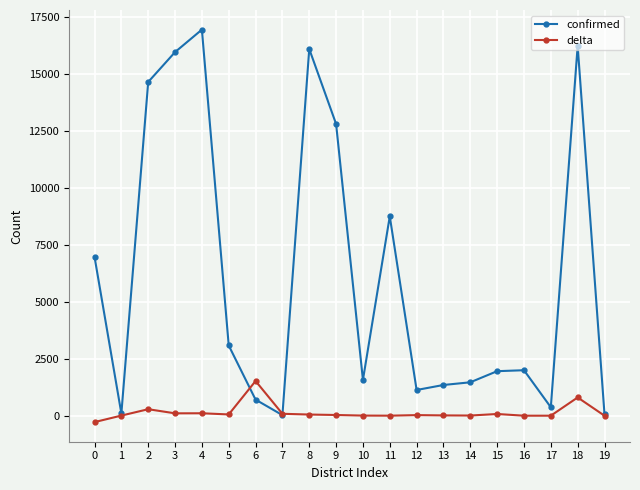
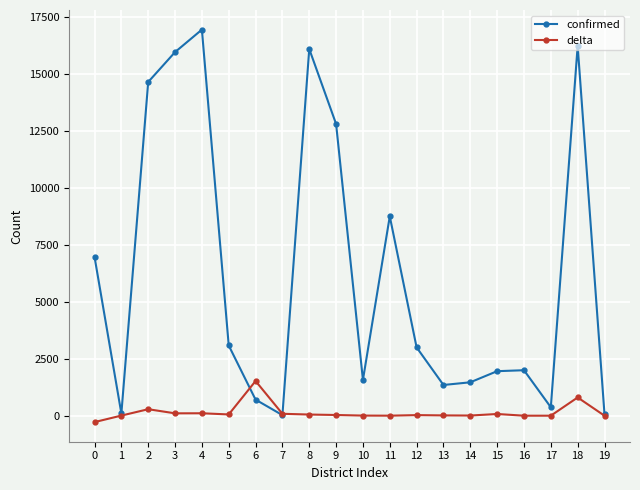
confirmed, 12: 1100 -> 3000
